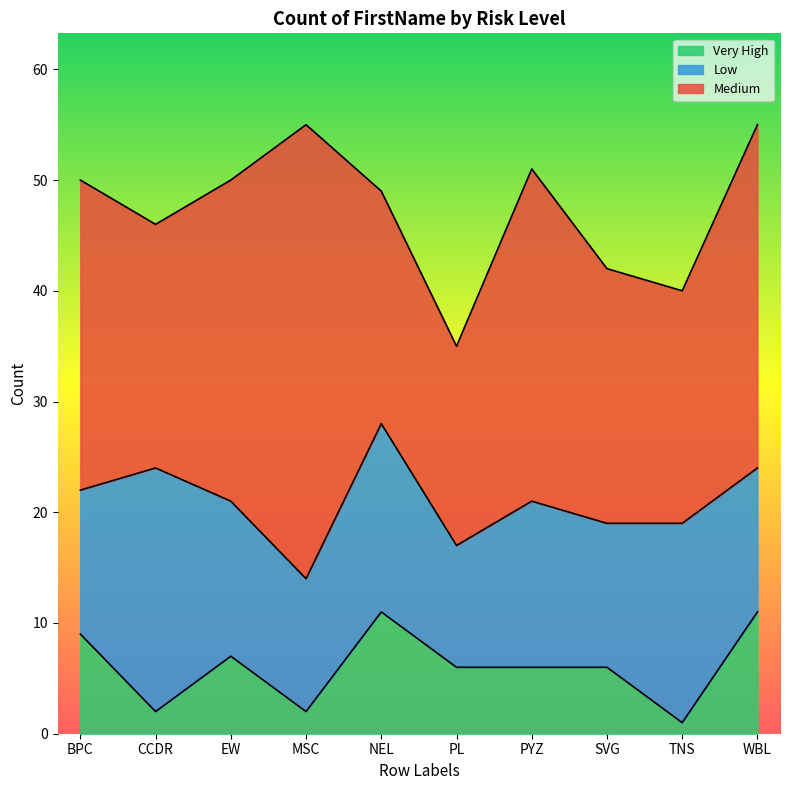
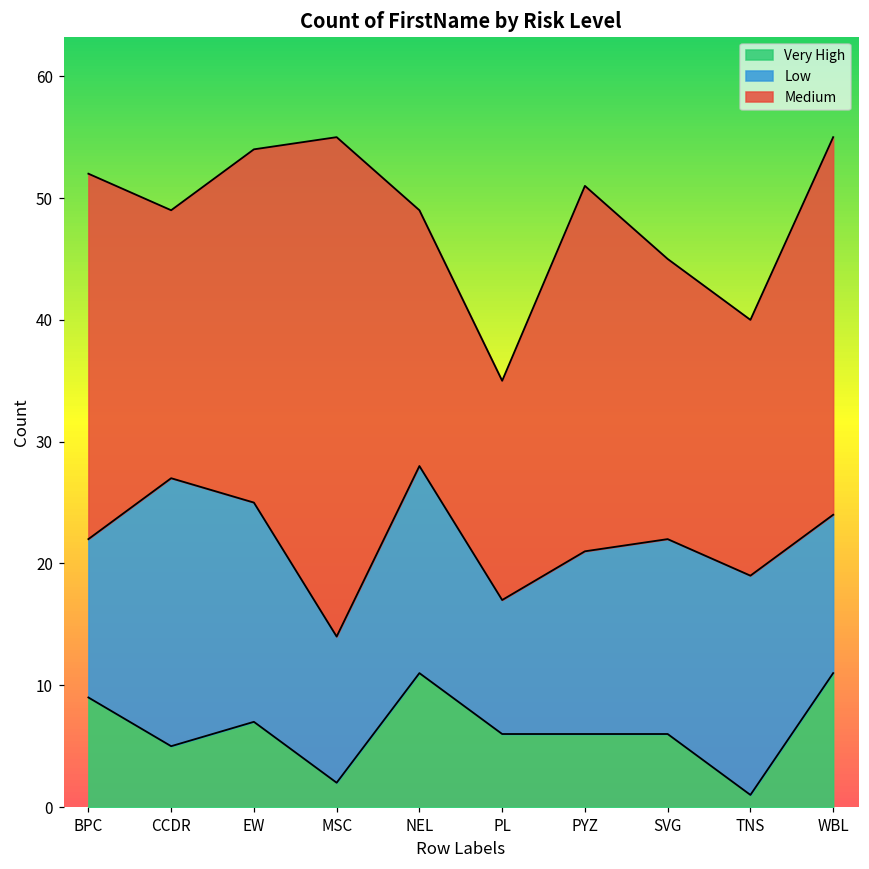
Medium, BPC: 28 -> 30
Very High, CCDR: 2 -> 5
Low, EW: 14 -> 18
Low, SVG: 13 -> 16
